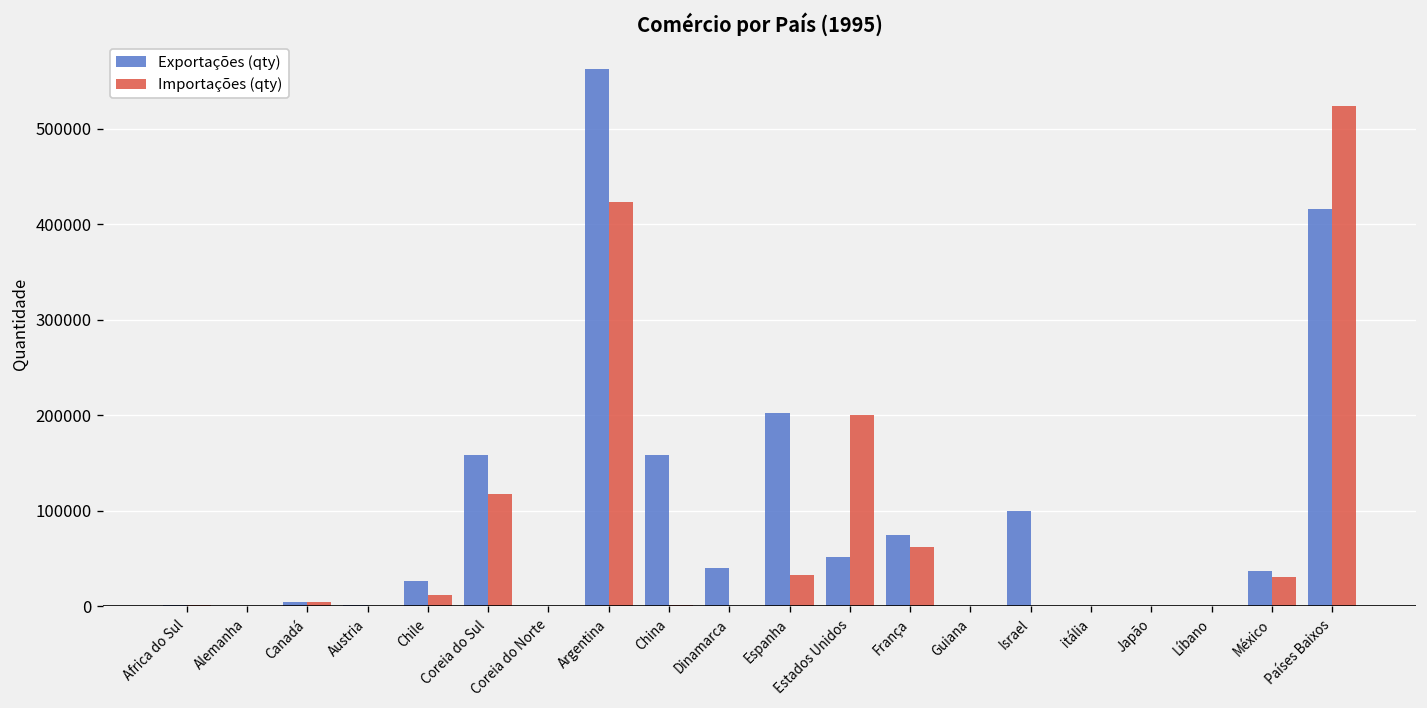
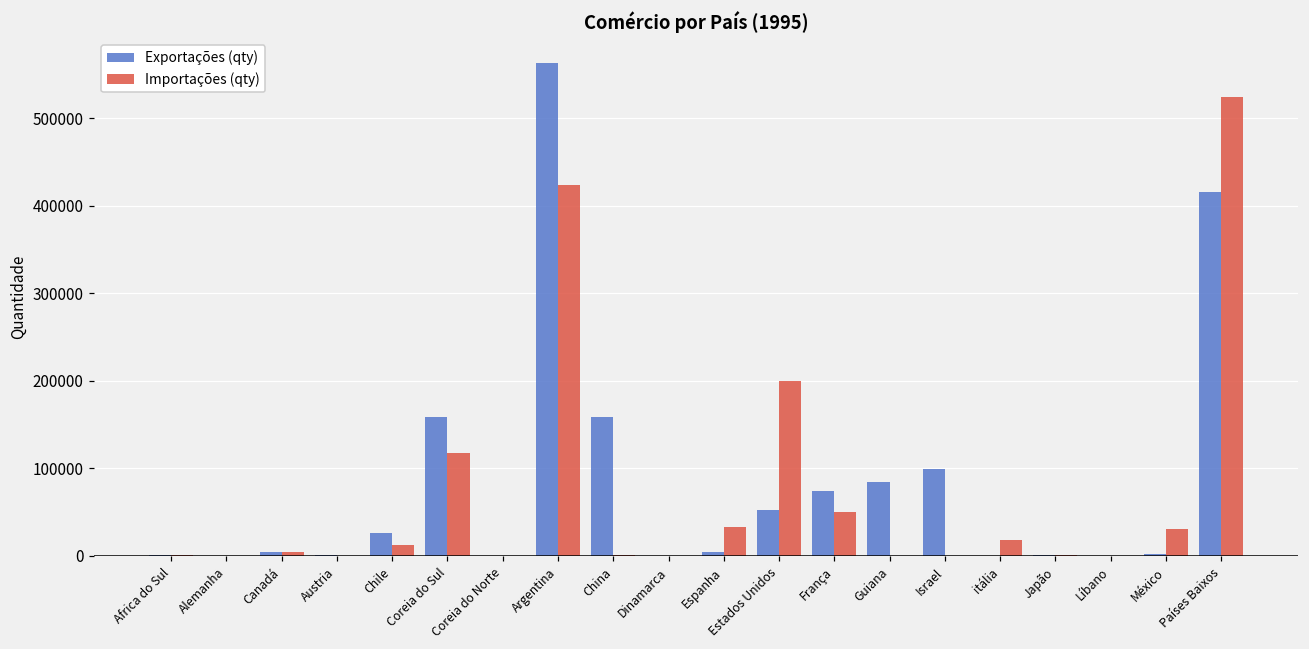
Exportações (qty), Dinamarca: 40000 -> 0
Exportações (qty), Espanha: 200000 -> 0
Importações (qty), França: 60000 -> 50000
Exportações (qty), Guiana: 0 -> 80000
Importações (qty), itália: 0 -> 20000
Exportações (qty), México: 40000 -> 0
